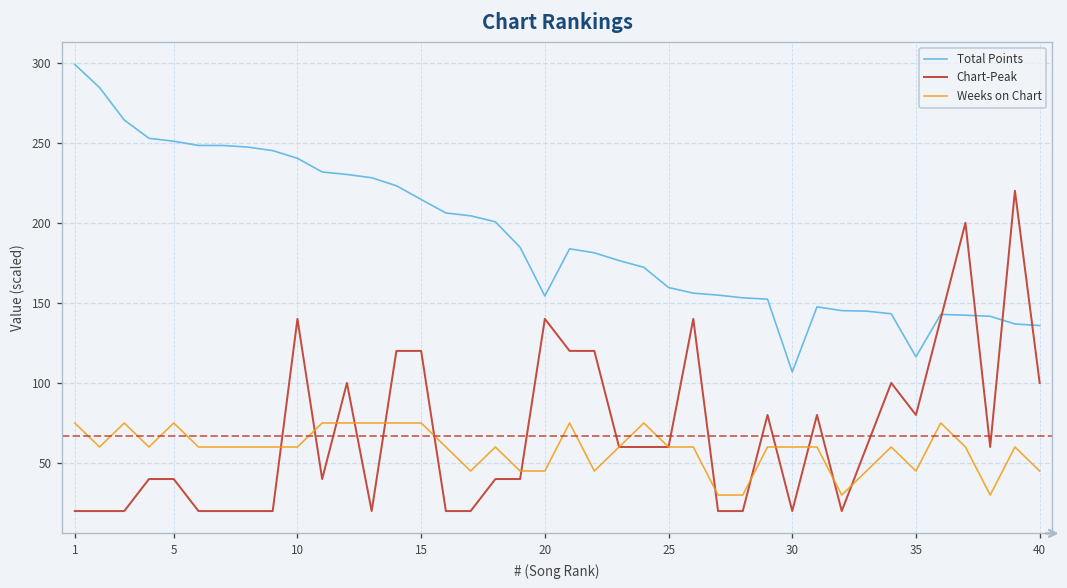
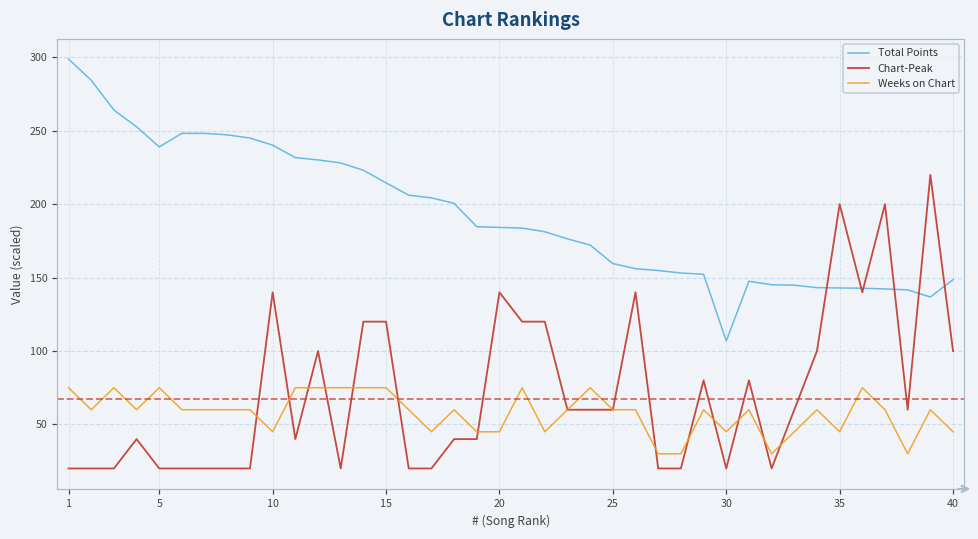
Total Points, 5: 251 -> 239
Chart-Peak, 5: 40 -> 20
Weeks on Chart, 10: 60 -> 45
Total Points, 20: 154 -> 184
Weeks on Chart, 30: 60 -> 45
Total Points, 35: 116 -> 143
Chart-Peak, 35: 80 -> 200
Total Points, 40: 136 -> 149
